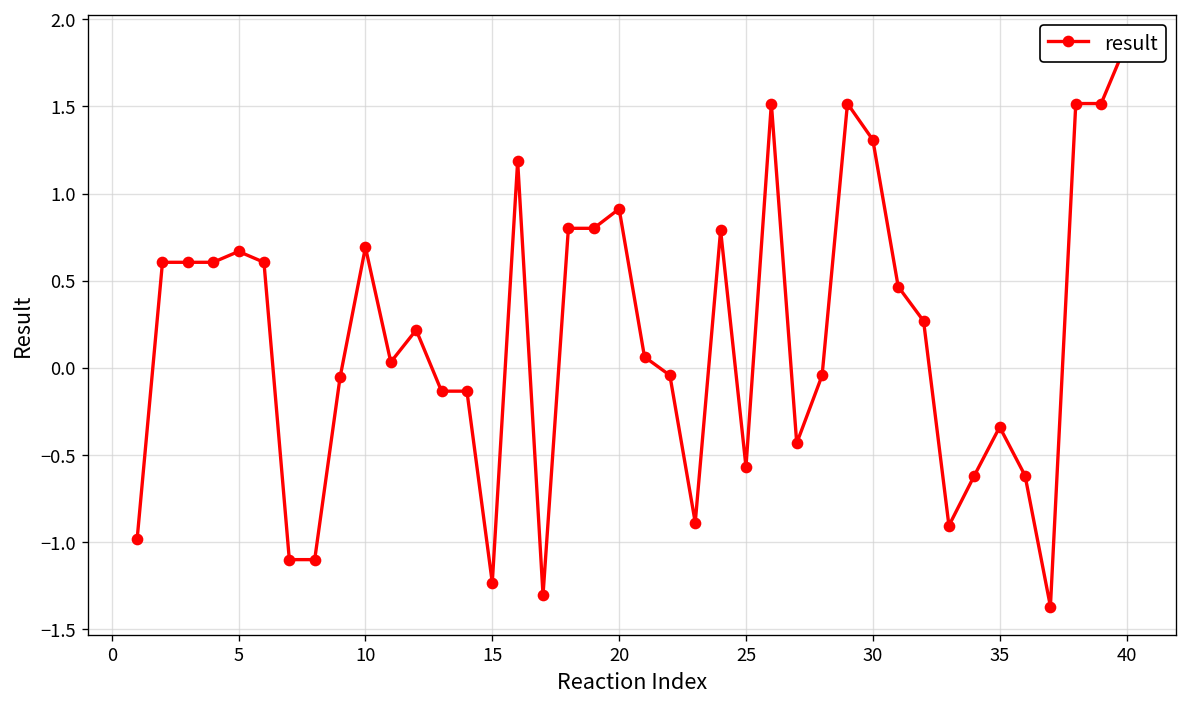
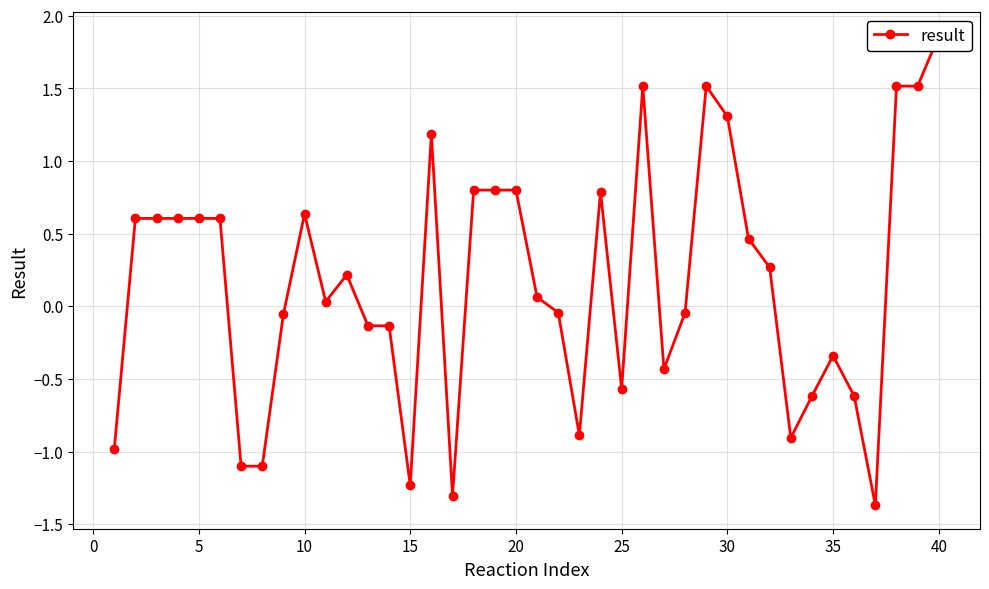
5: 0.67 -> 0.61
10: 0.69 -> 0.64
20: 0.91 -> 0.80
